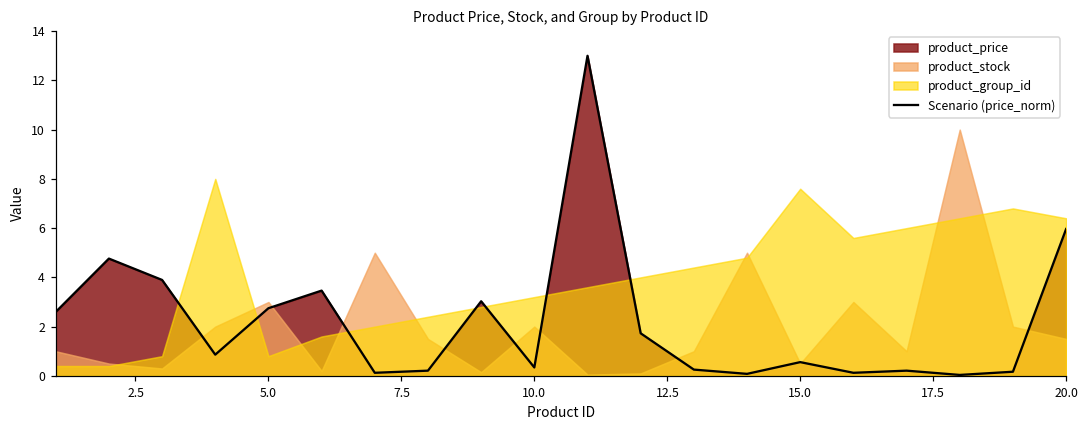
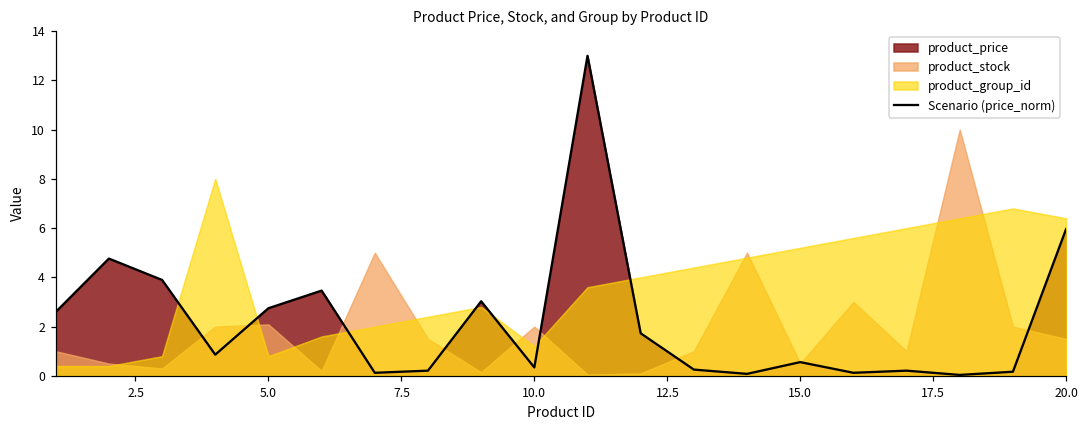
product_stock, 5.0: 3.0 -> 2.1
product_group_id, 10.0: 3.2 -> 1.2
product_group_id, 15.0: 7.6 -> 5.2
